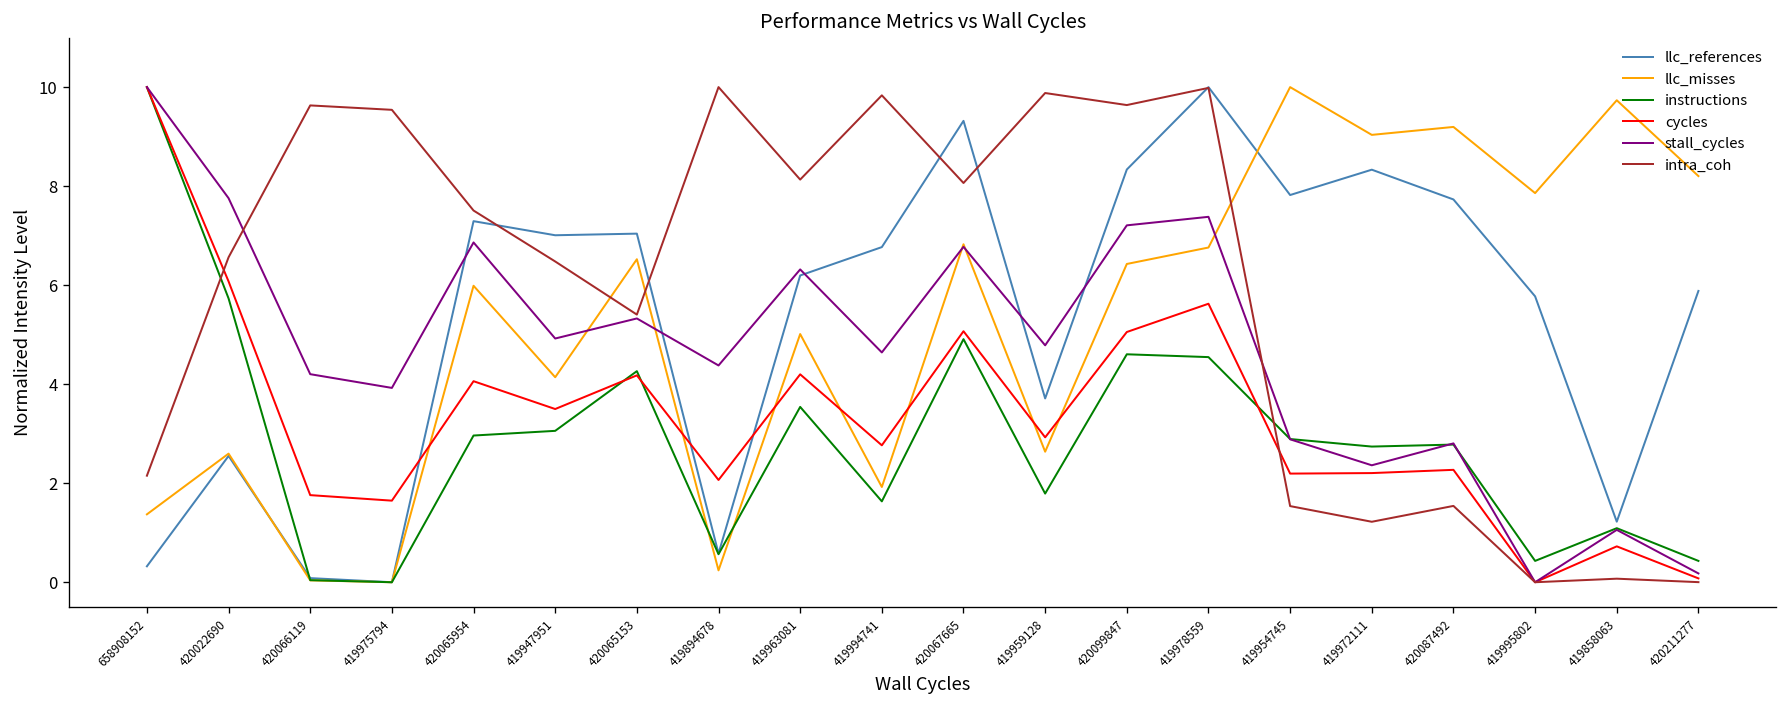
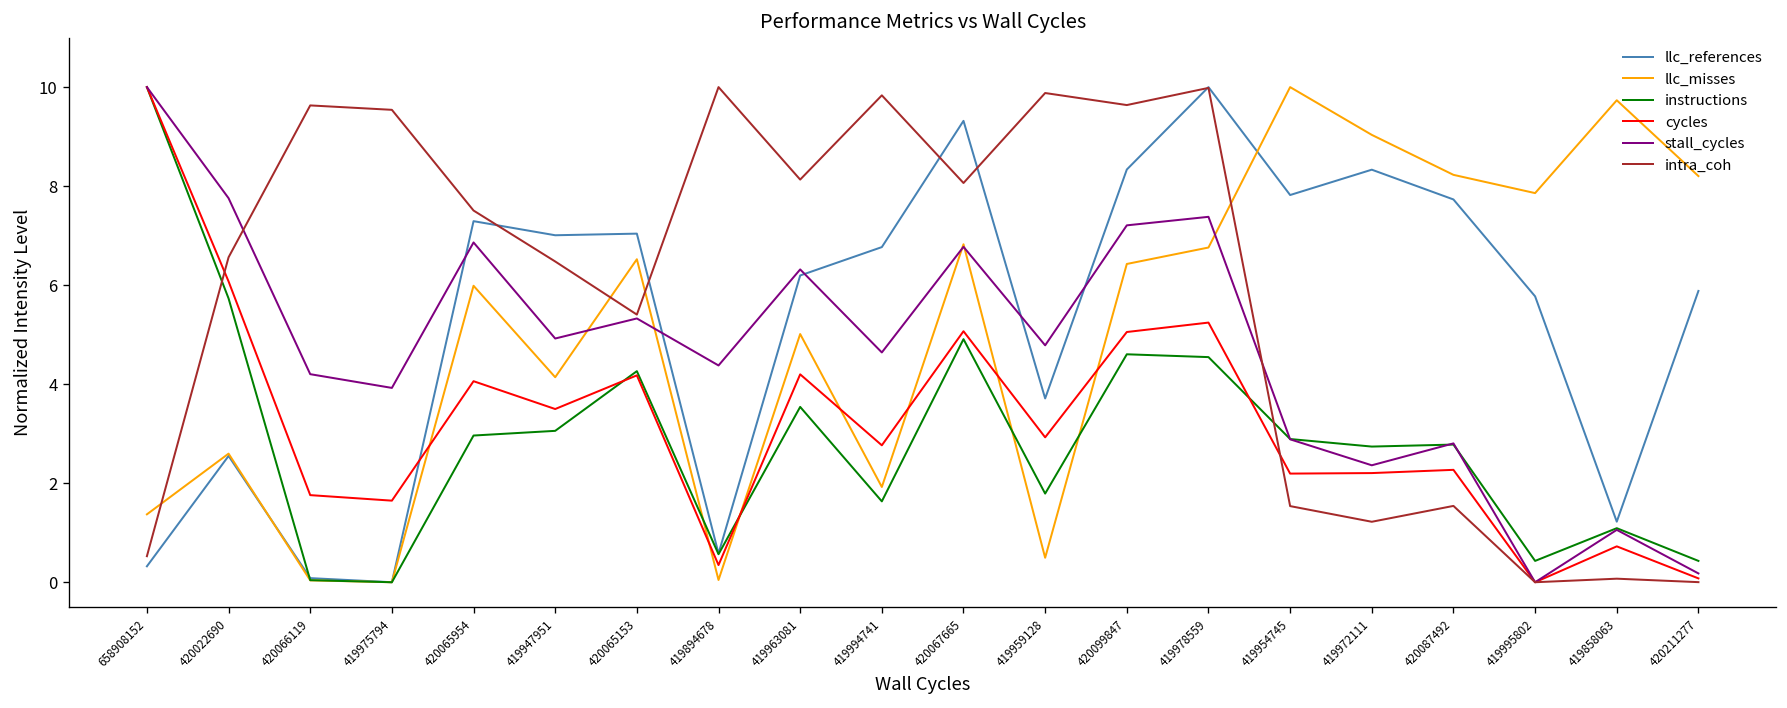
intra_coh, 658908152: 2.2 -> 0.5
llc_misses, 419894678: 0.2 -> 0.0
cycles, 419894678: 2.1 -> 0.3
llc_misses, 419959128: 2.6 -> 0.5
cycles, 419978559: 5.6 -> 5.2
llc_misses, 420087492: 9.2 -> 8.2
